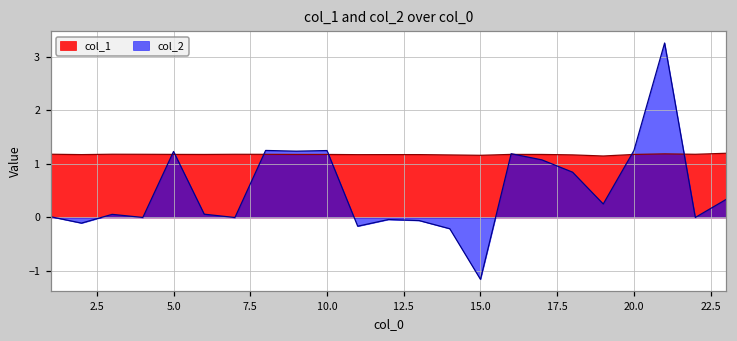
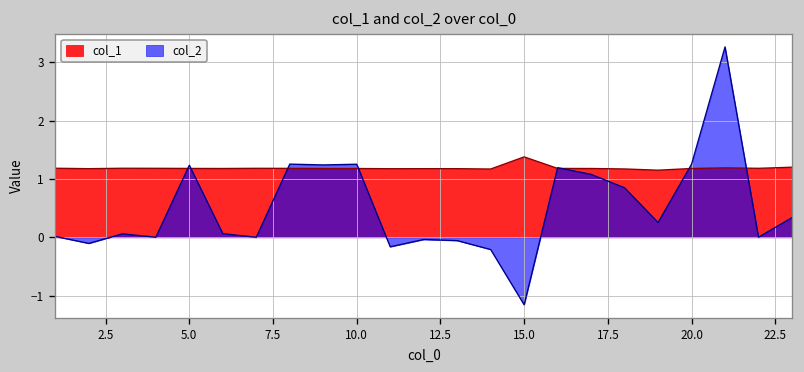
col_1, 15.0: 1.2 -> 1.4
